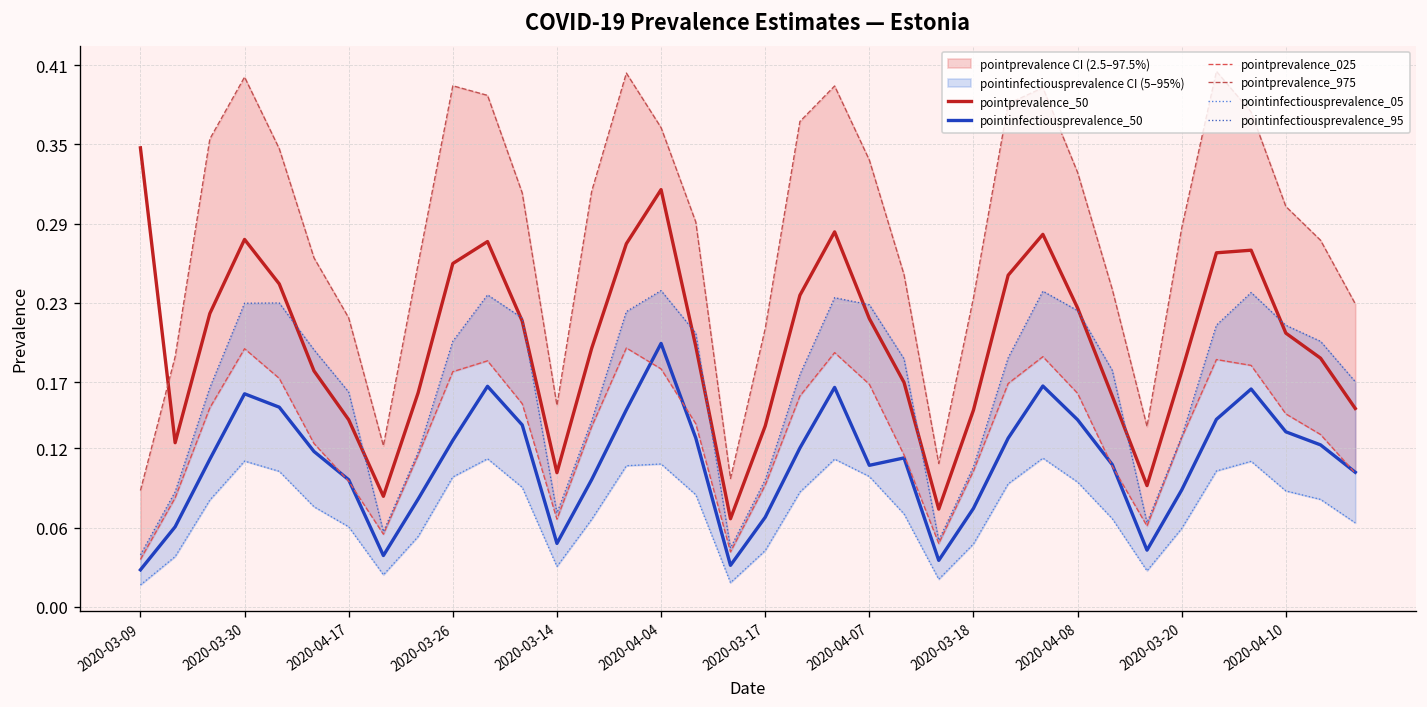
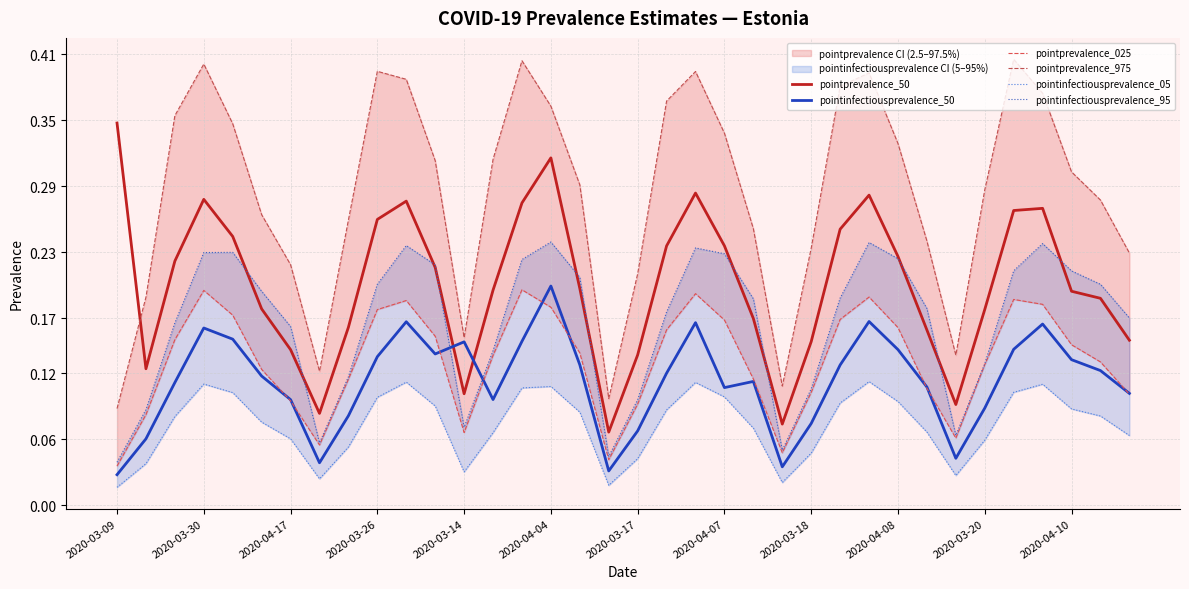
pointinfectiousprevalence_50, 2020-03-26: 0.126 -> 0.135
pointinfectiousprevalence_50, 2020-03-14: 0.048 -> 0.149
pointprevalence_50, 2020-04-07: 0.218 -> 0.236
pointprevalence_50, 2020-04-10: 0.207 -> 0.195
